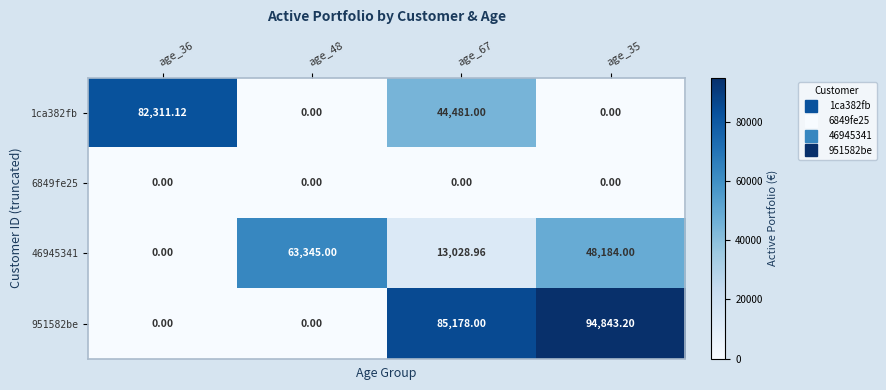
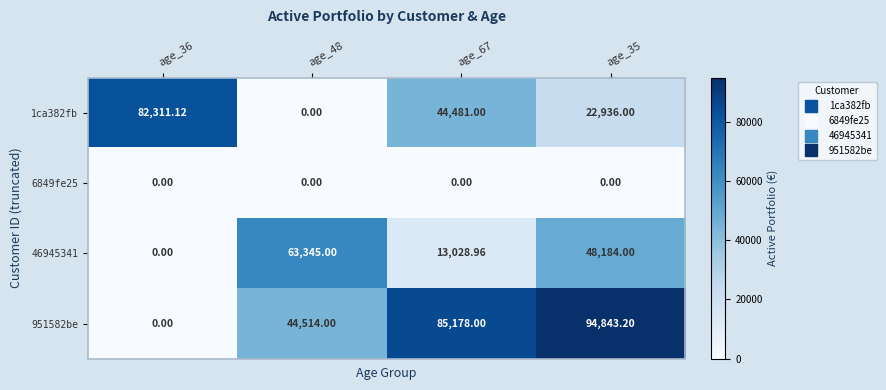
1ca382fb, age_35: 0.00 -> 22,936.00
951582be, age_48: 0.00 -> 44,514.00
